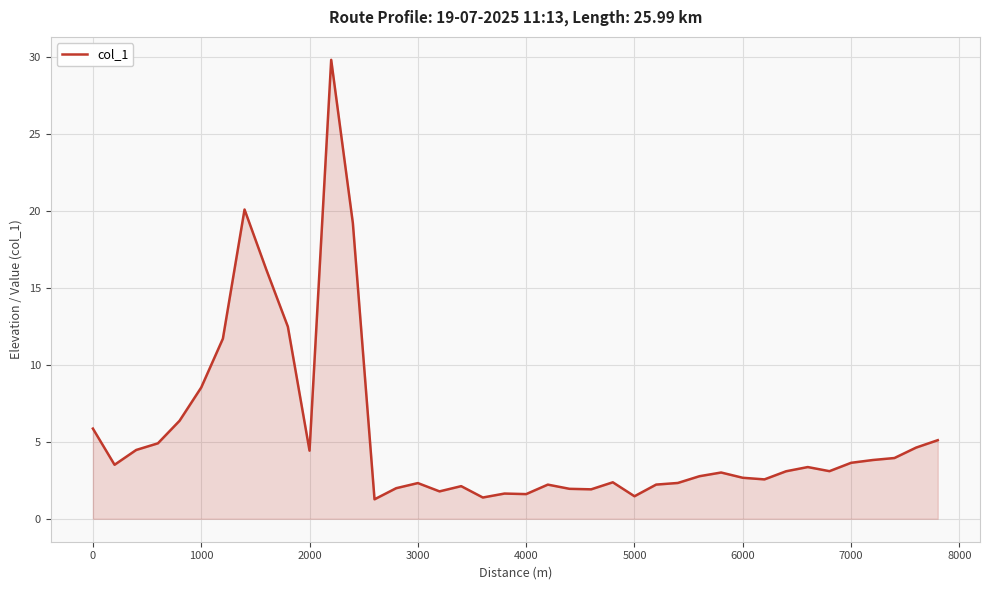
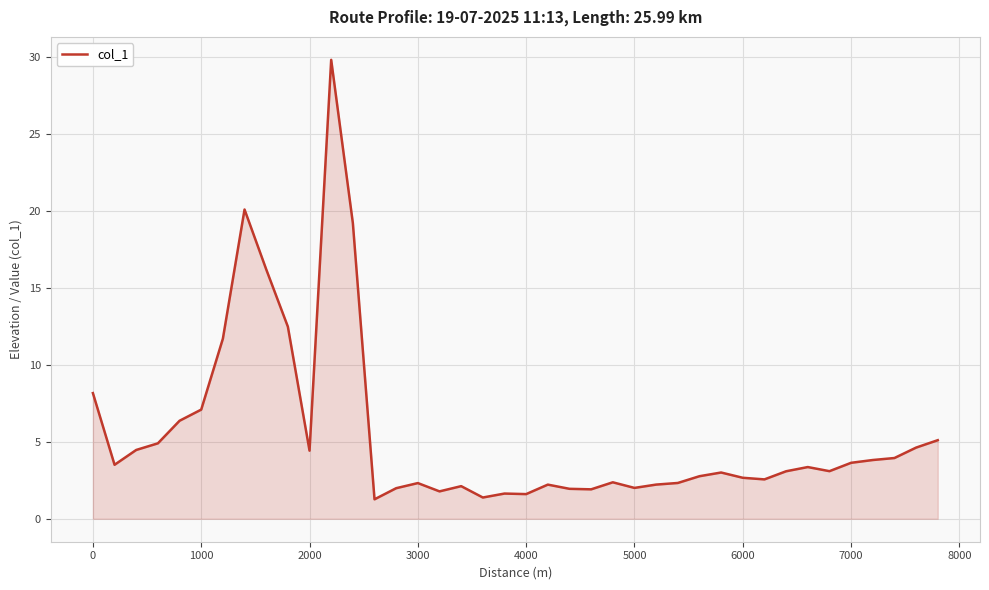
0: 5.9 -> 8.2
1000: 8.5 -> 7.1
5000: 1.5 -> 2.0
